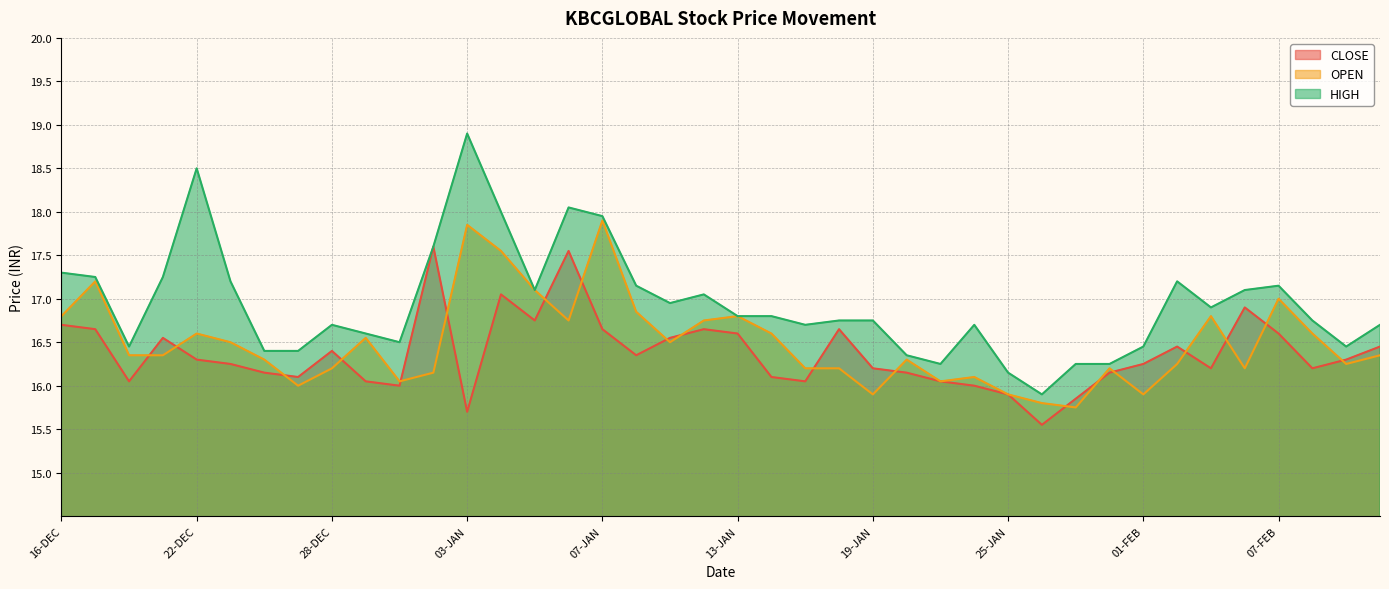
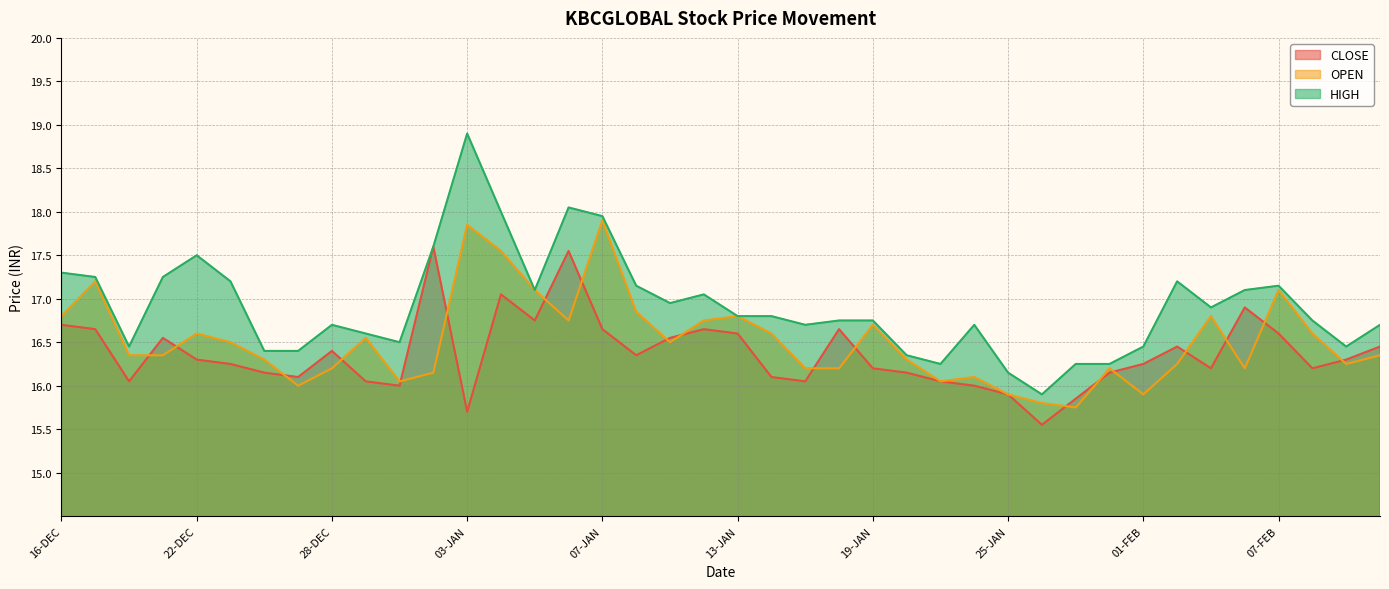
HIGH, 22-DEC: 18.5 -> 17.5
OPEN, 19-JAN: 15.9 -> 16.7
OPEN, 07-FEB: 17.0 -> 17.1
